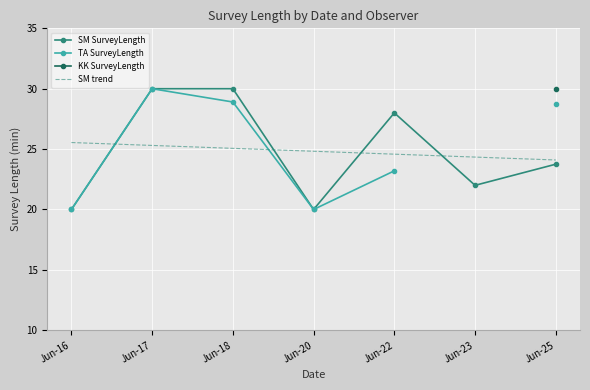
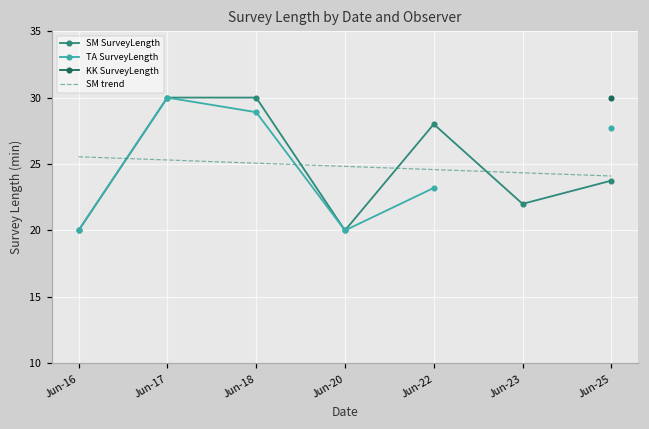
TA SurveyLength, Jun-25: 28.8 -> 27.7
